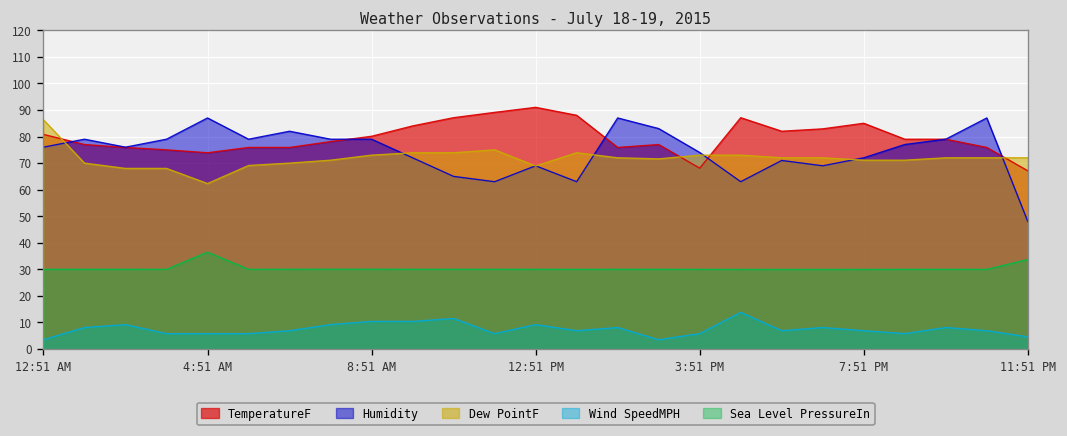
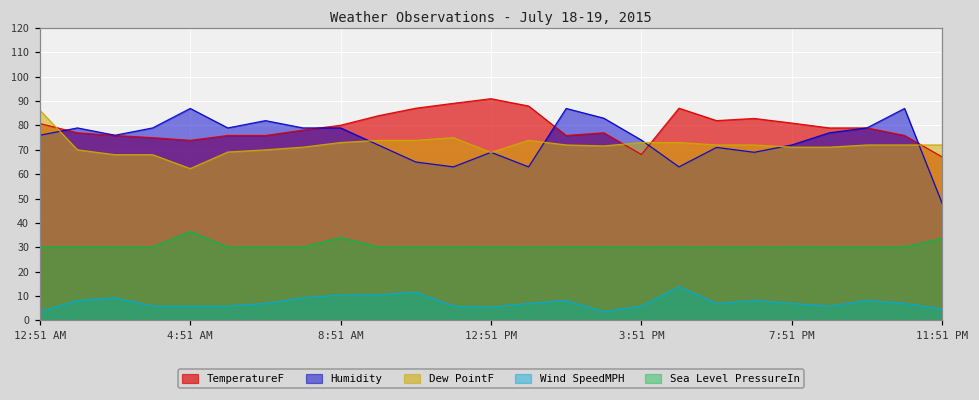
Sea Level PressureIn, 8:51 AM: 30 -> 34
Wind SpeedMPH, 12:51 PM: 9 -> 5
TemperatureF, 7:51 PM: 85 -> 81
